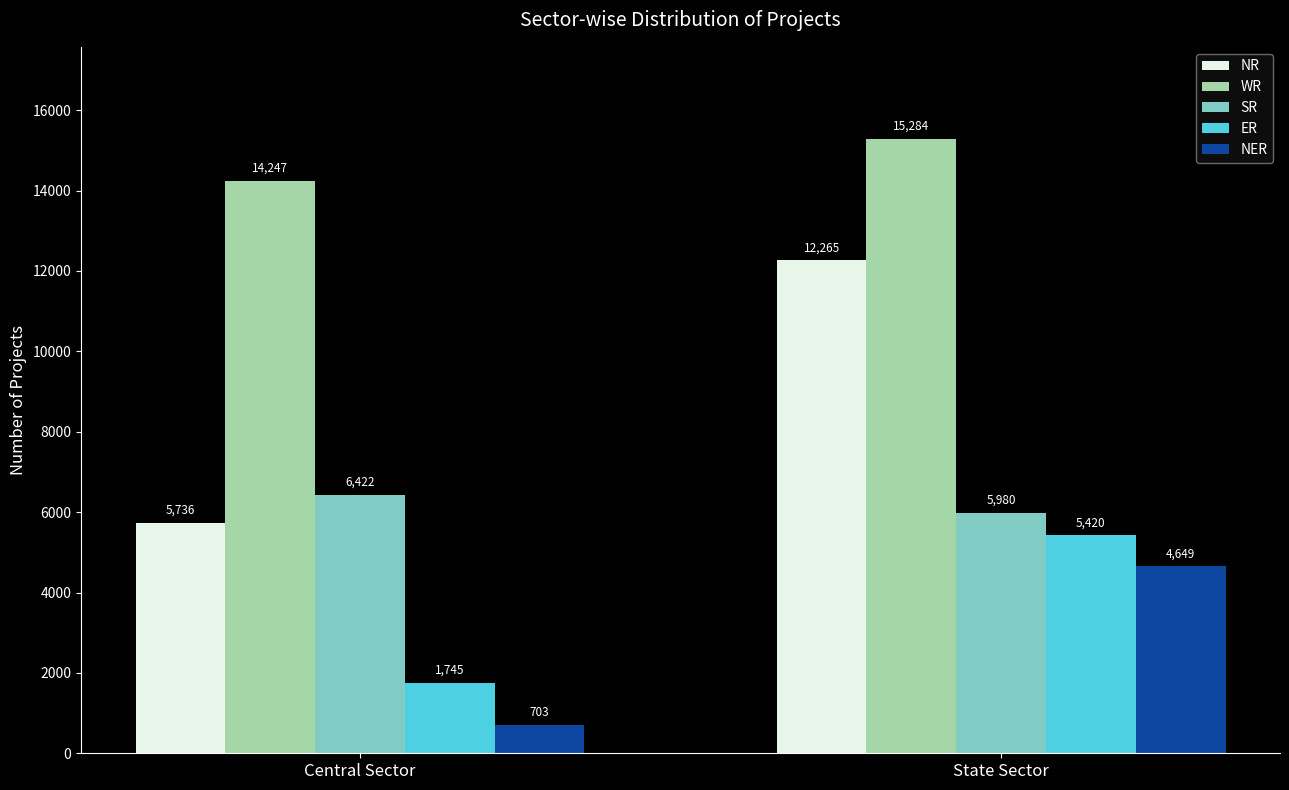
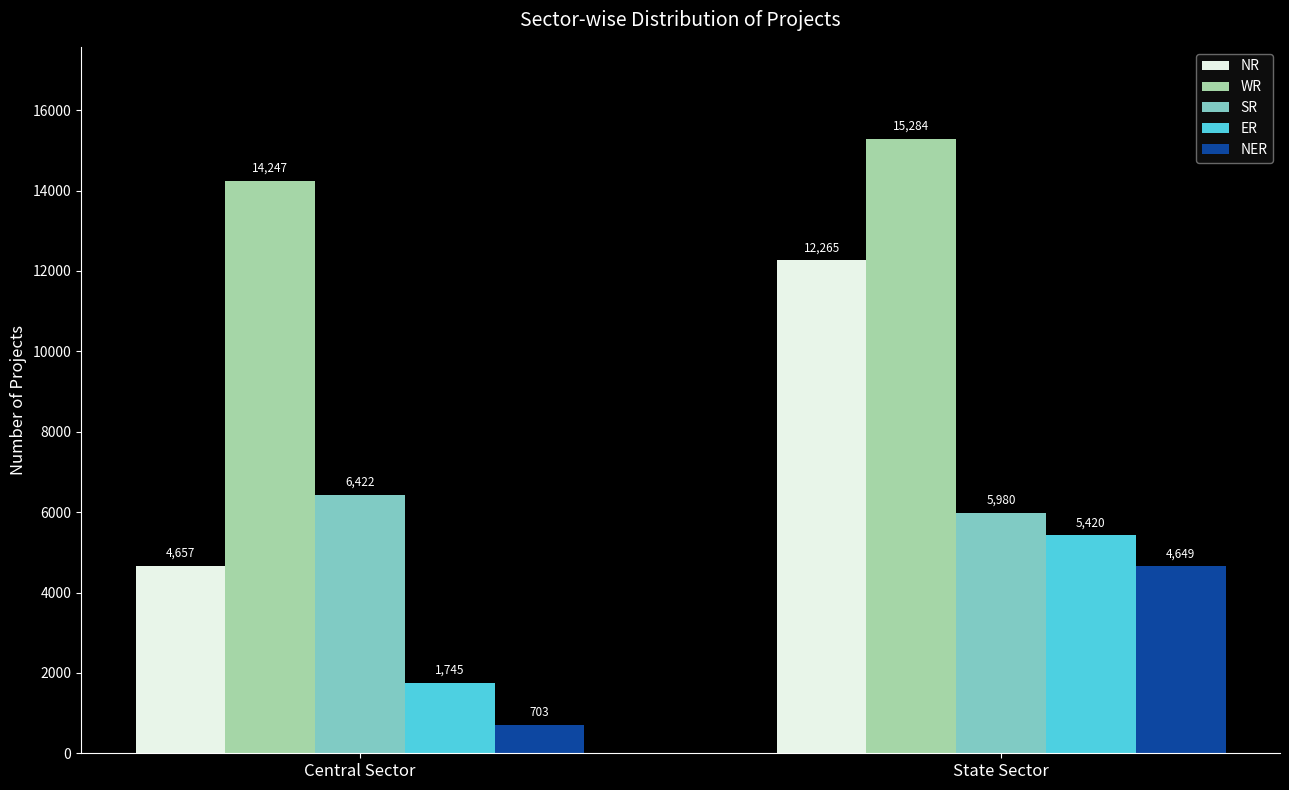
NR, Central Sector: 5,736 -> 4,657
